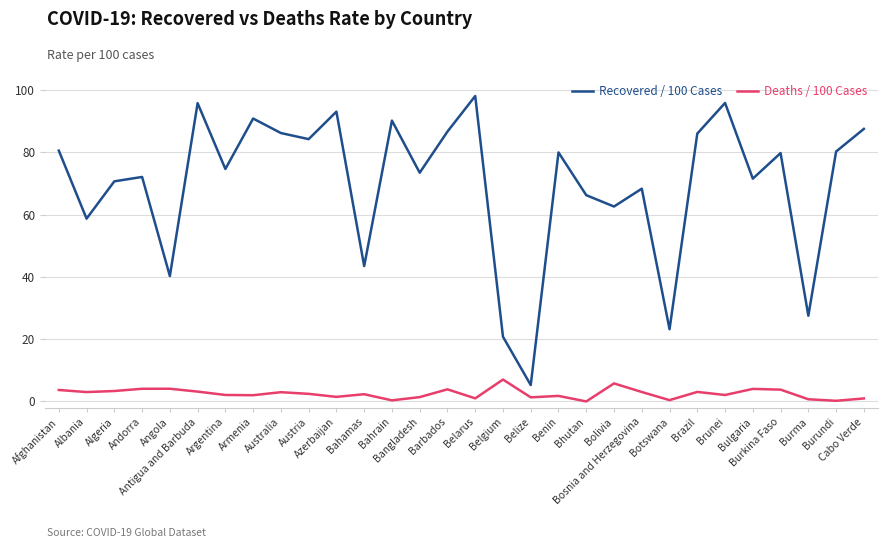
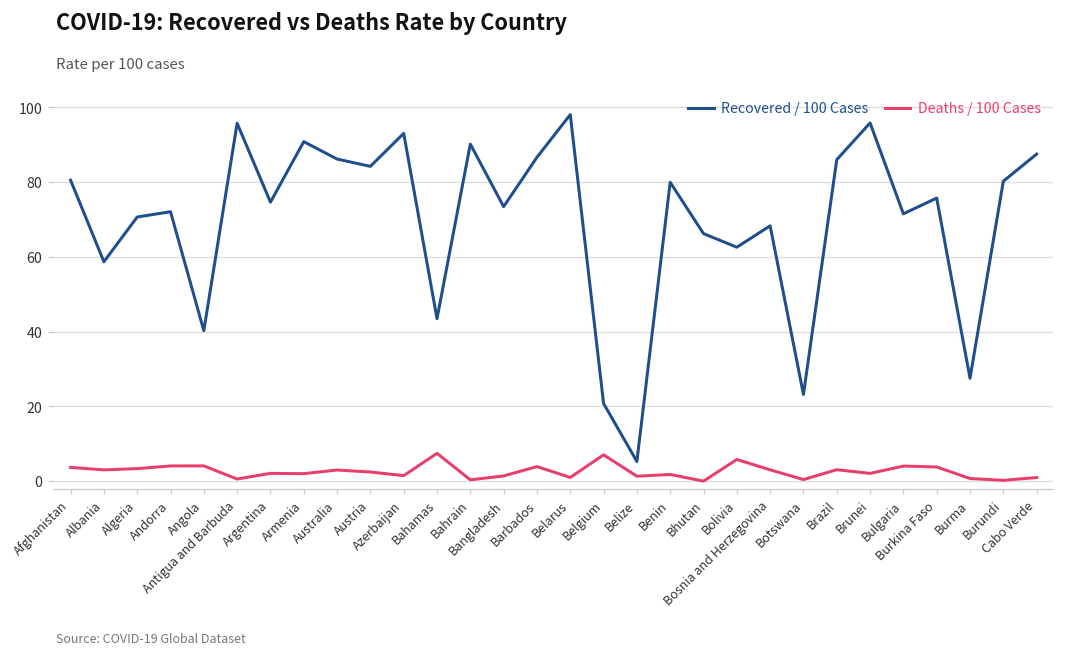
Deaths / 100 Cases, Antigua and Barbuda: 3 -> 1
Deaths / 100 Cases, Bahamas: 2 -> 7
Recovered / 100 Cases, Burkina Faso: 80 -> 76
